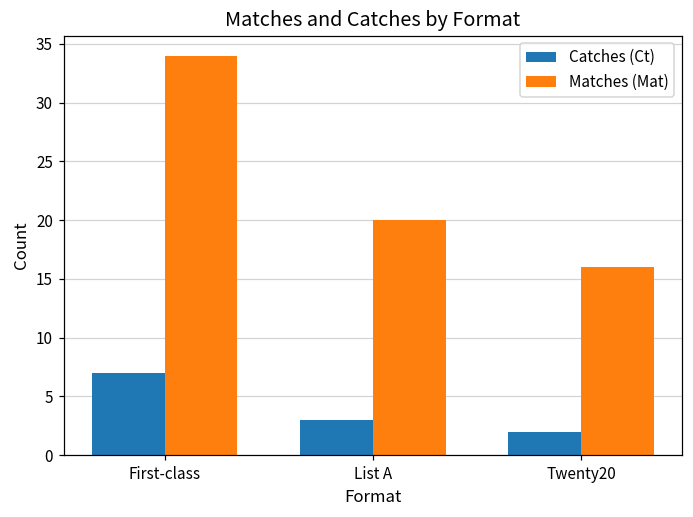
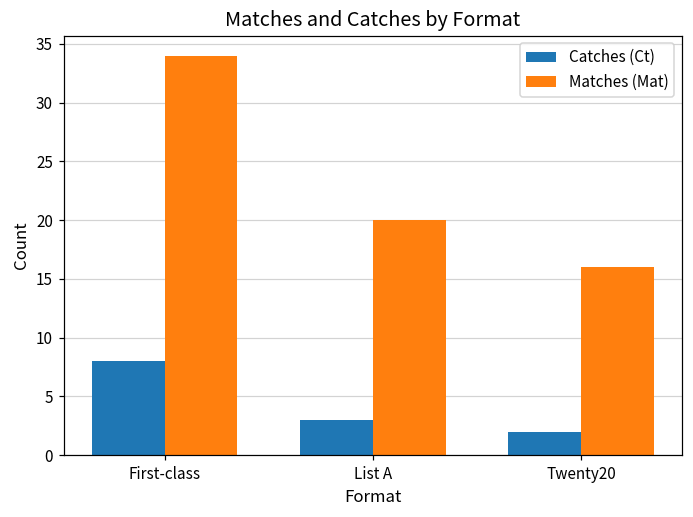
Catches (Ct), First-class: 7 -> 8
